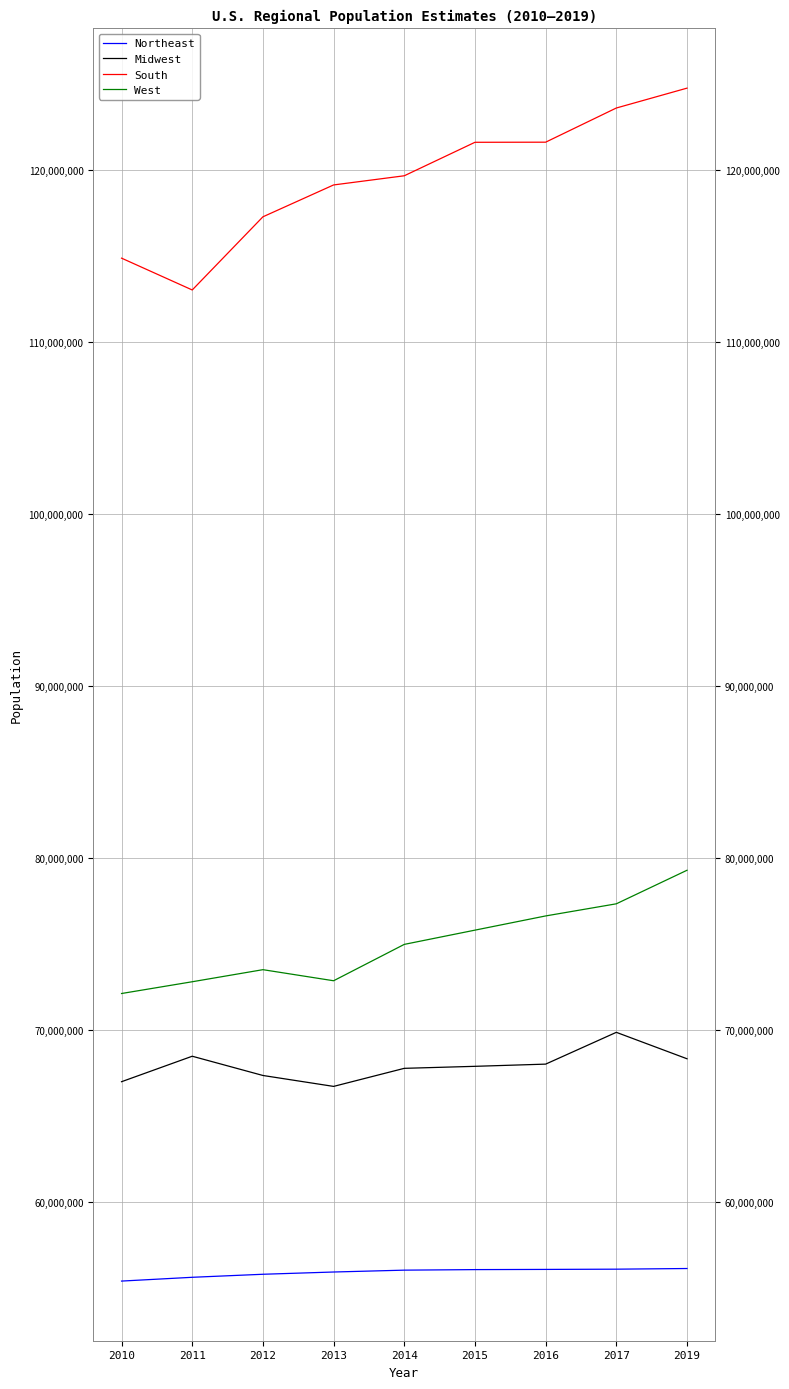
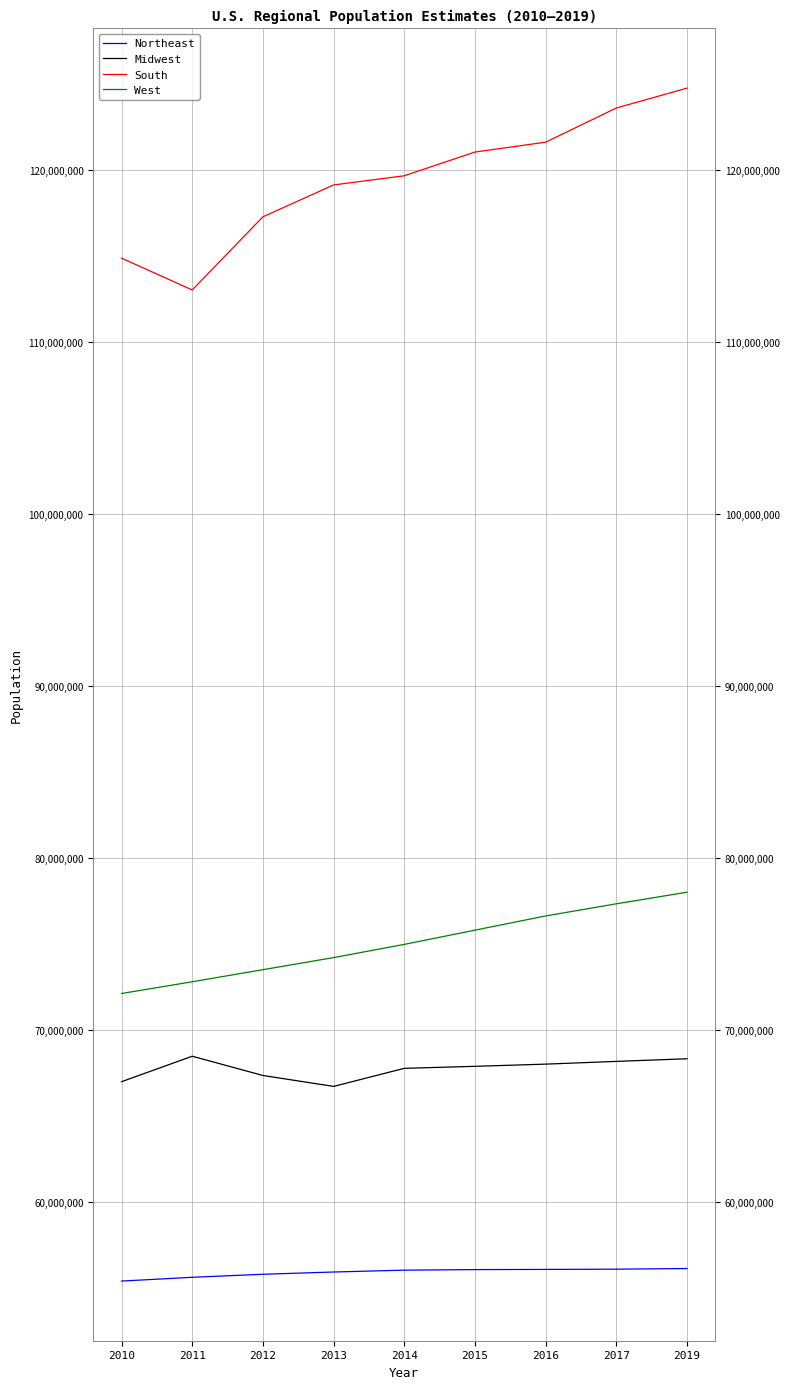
West, 2013: 72,800,000 -> 74,200,000
South, 2015: 121,600,000 -> 121,000,000
Midwest, 2017: 69,800,000 -> 68,200,000
West, 2019: 79,300,000 -> 78,000,000
